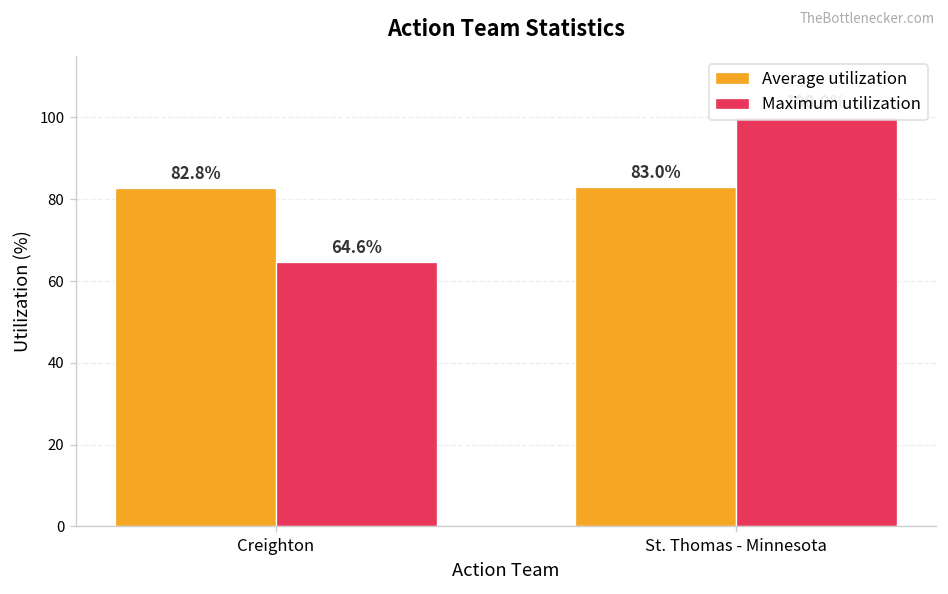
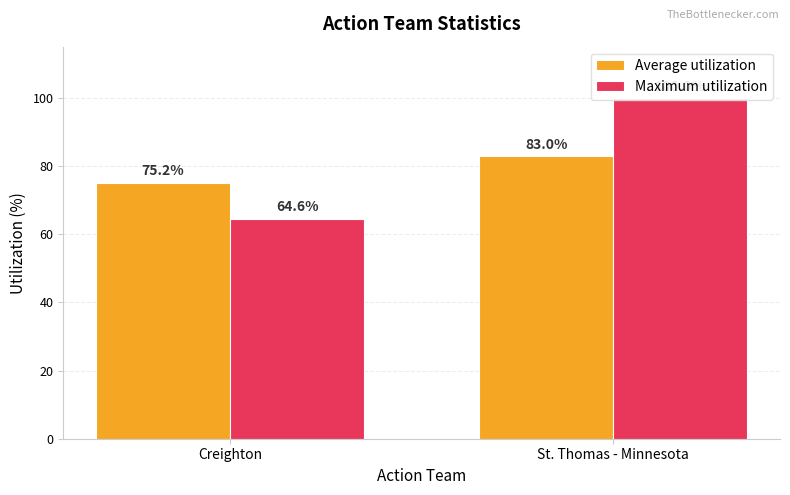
Average utilization, Creighton: 82.8% -> 75.2%
